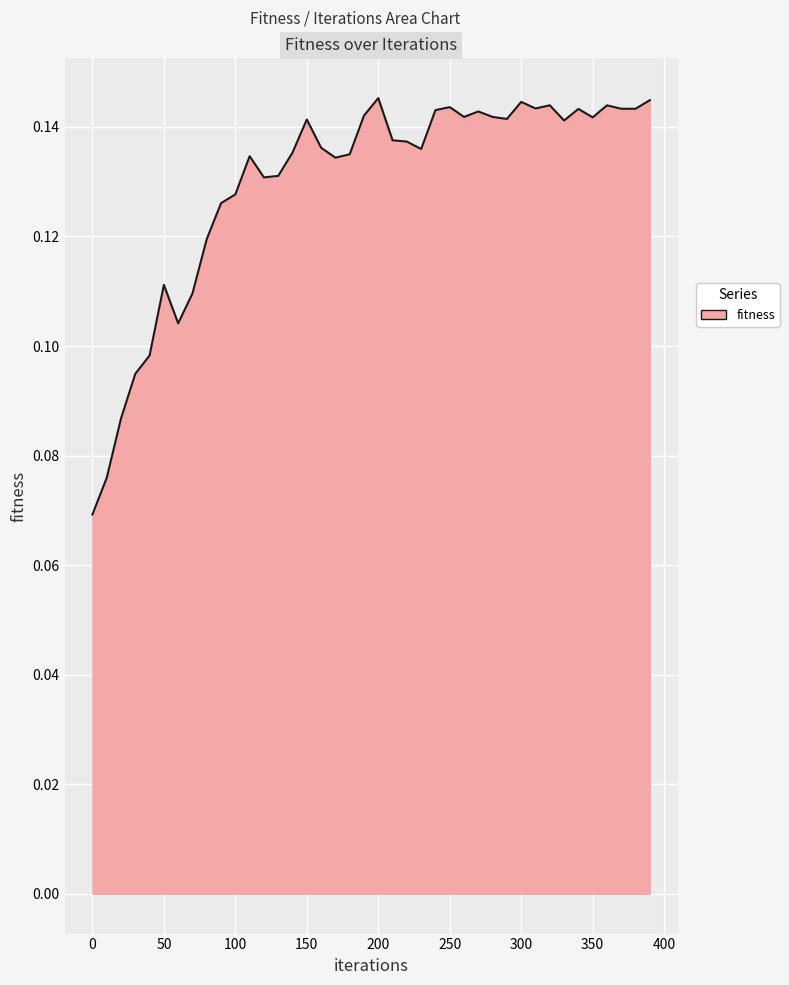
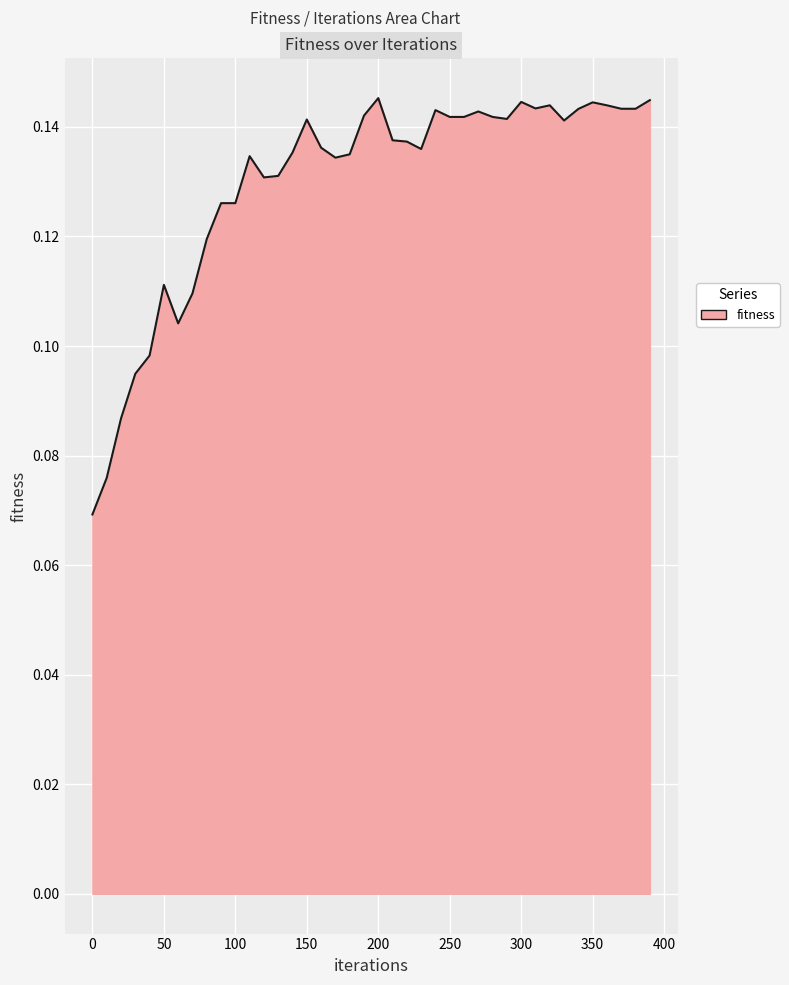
100: 0.128 -> 0.126
250: 0.144 -> 0.142
350: 0.142 -> 0.144
